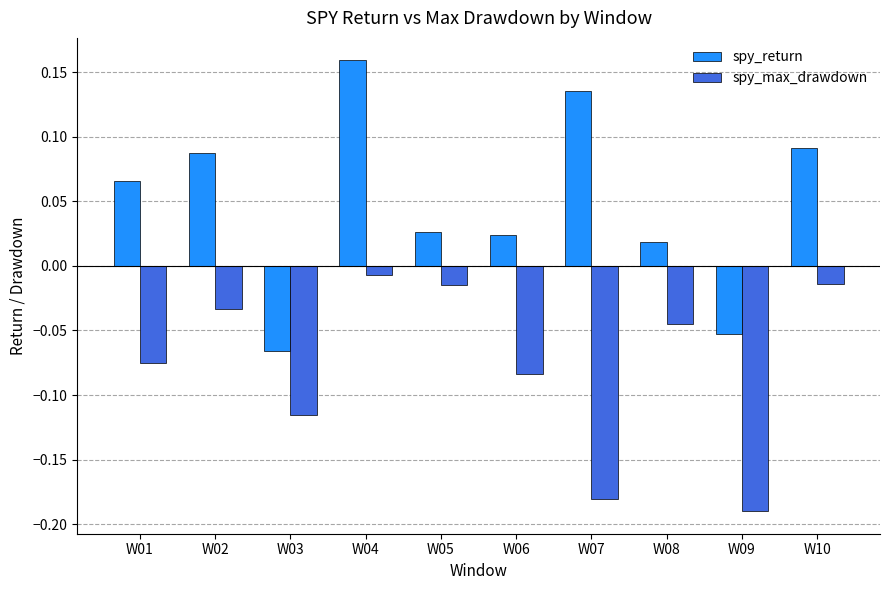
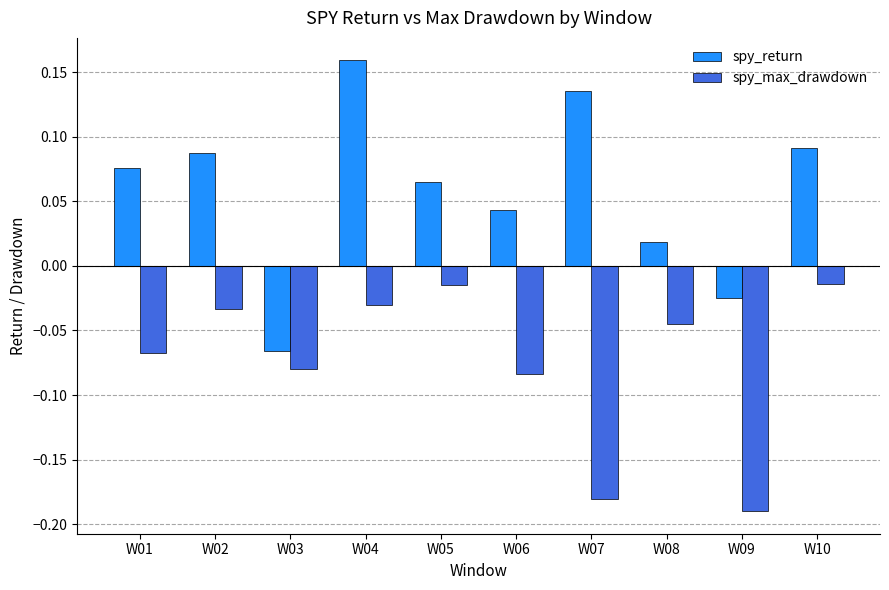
spy_return, W01: 0.066 -> 0.076
spy_max_drawdown, W01: -0.075 -> -0.067
spy_max_drawdown, W03: -0.116 -> -0.080
spy_max_drawdown, W04: -0.007 -> -0.031
spy_return, W05: 0.027 -> 0.065
spy_return, W06: 0.024 -> 0.044
spy_return, W09: -0.053 -> -0.025
